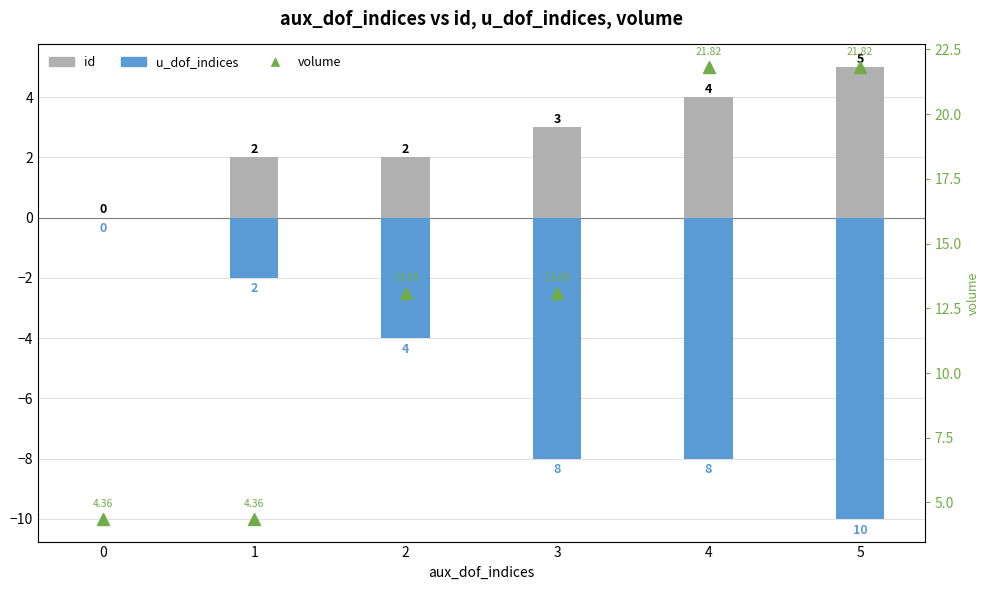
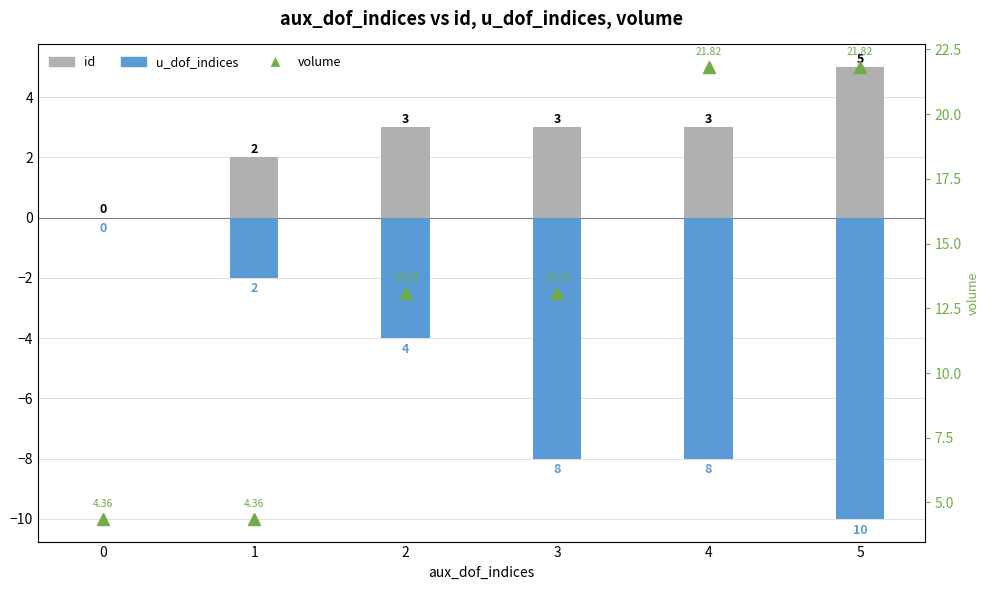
id, 2: 2 -> 3
id, 4: 4 -> 3
